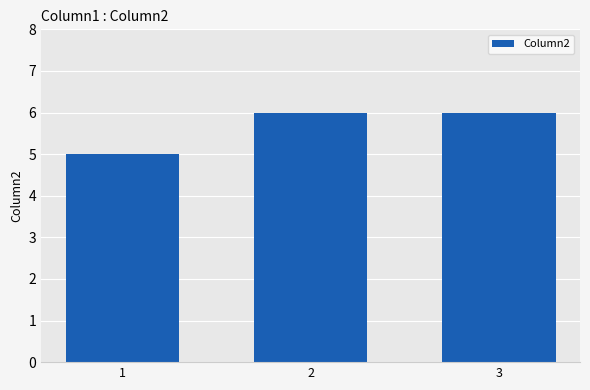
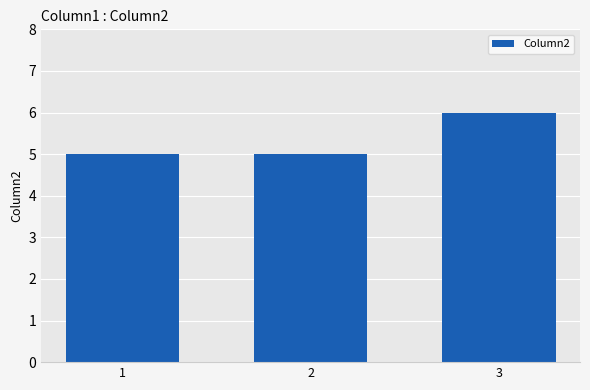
2: 6 -> 5
